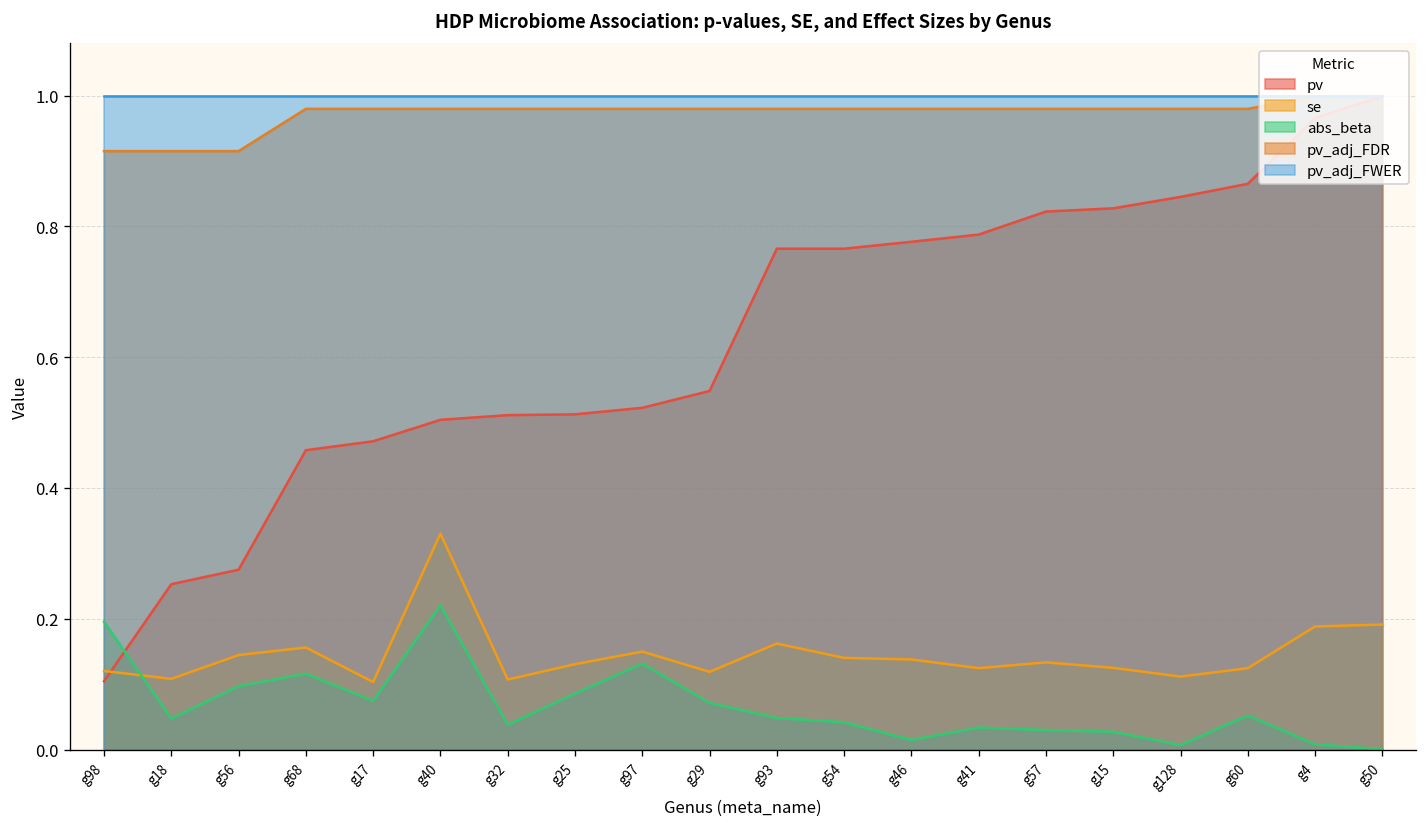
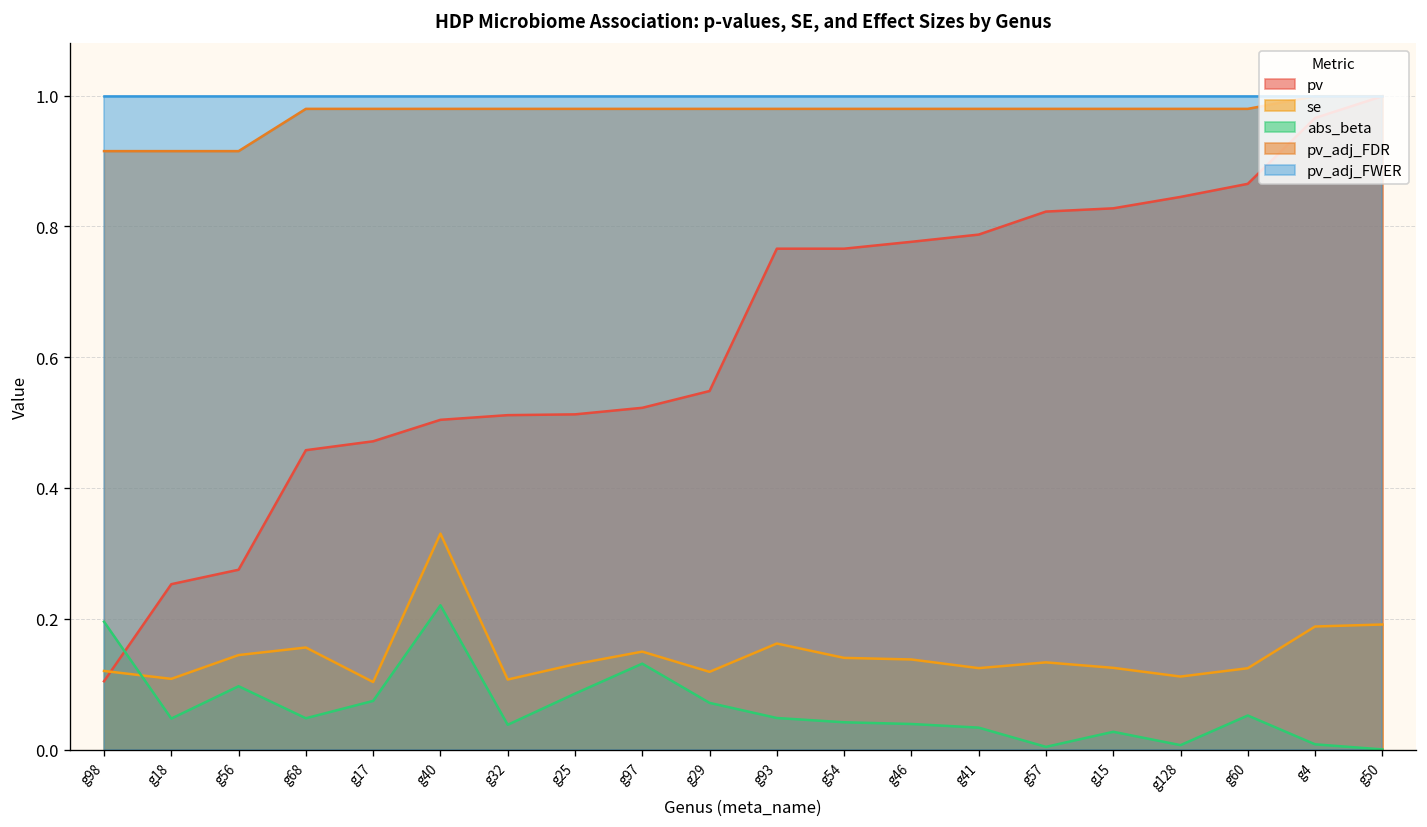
abs_beta, g68: 0.12 -> 0.05
abs_beta, g46: 0.01 -> 0.04
abs_beta, g57: 0.03 -> 0.00
